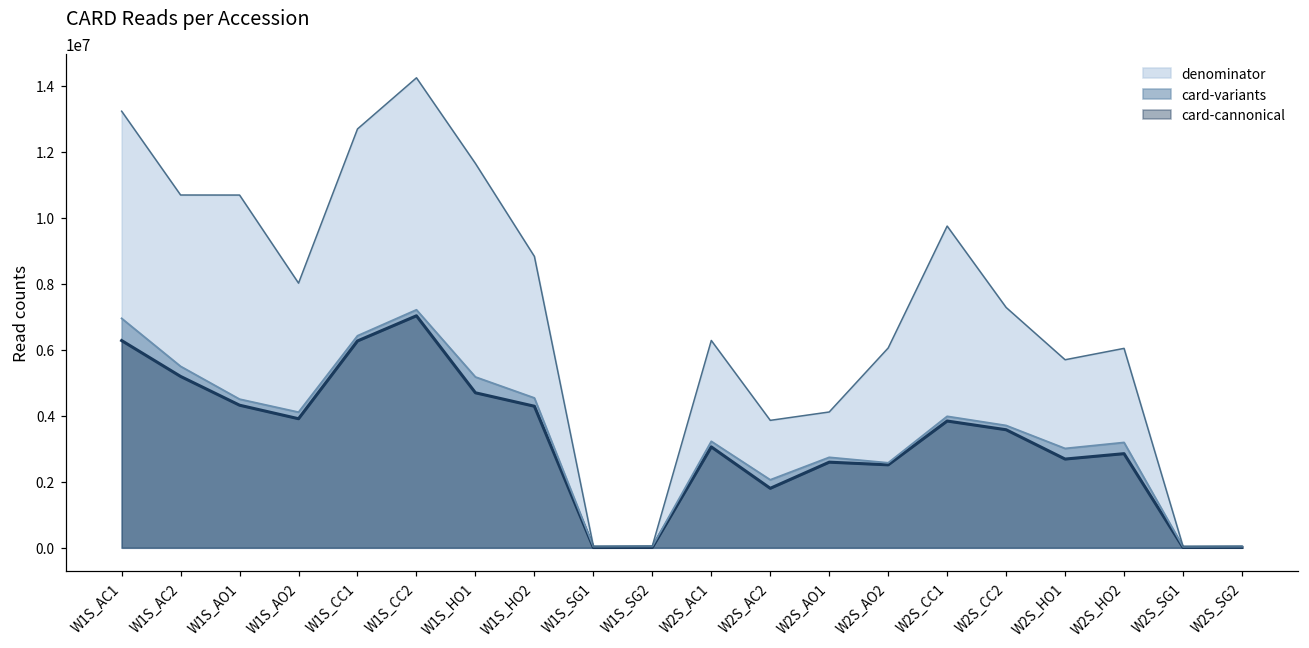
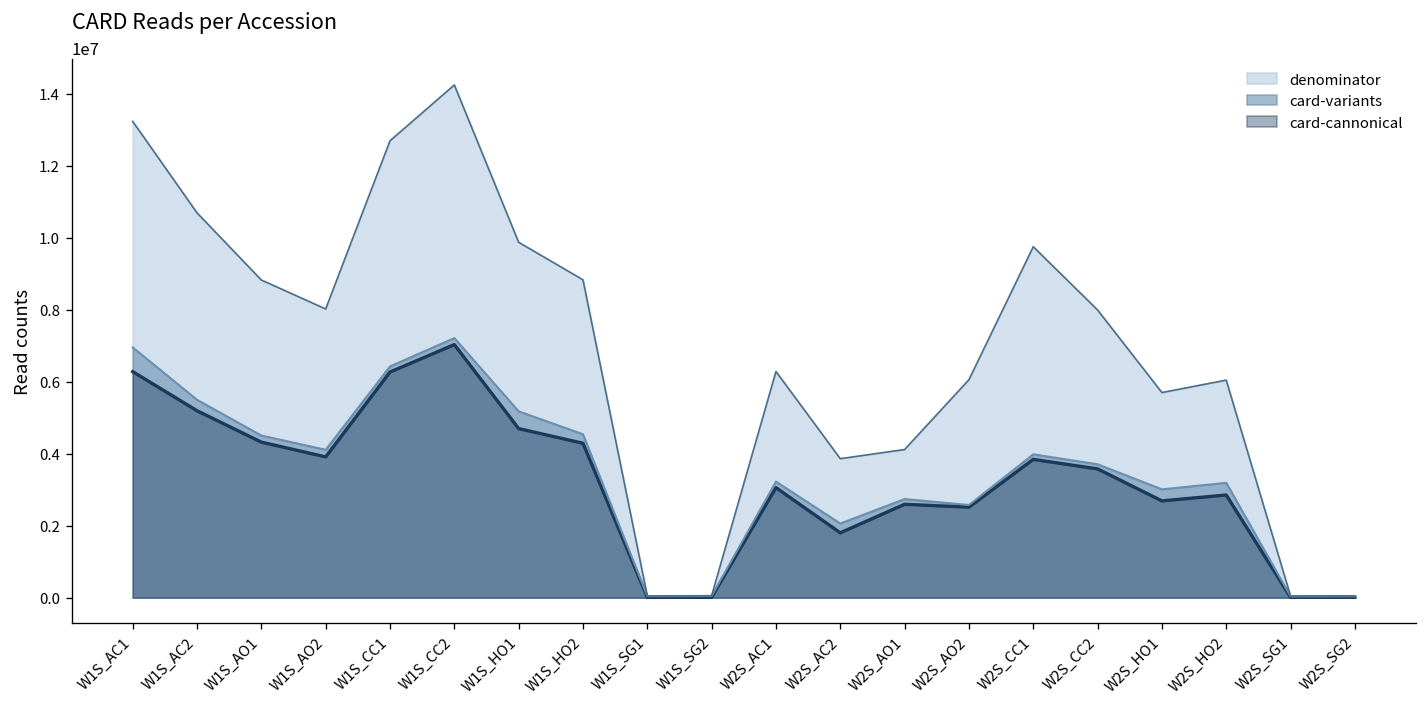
denominator, W1S_AO1: 10700000 -> 8800000
denominator, W1S_HO1: 11600000 -> 9900000
denominator, W2S_CC2: 7300000 -> 8000000
